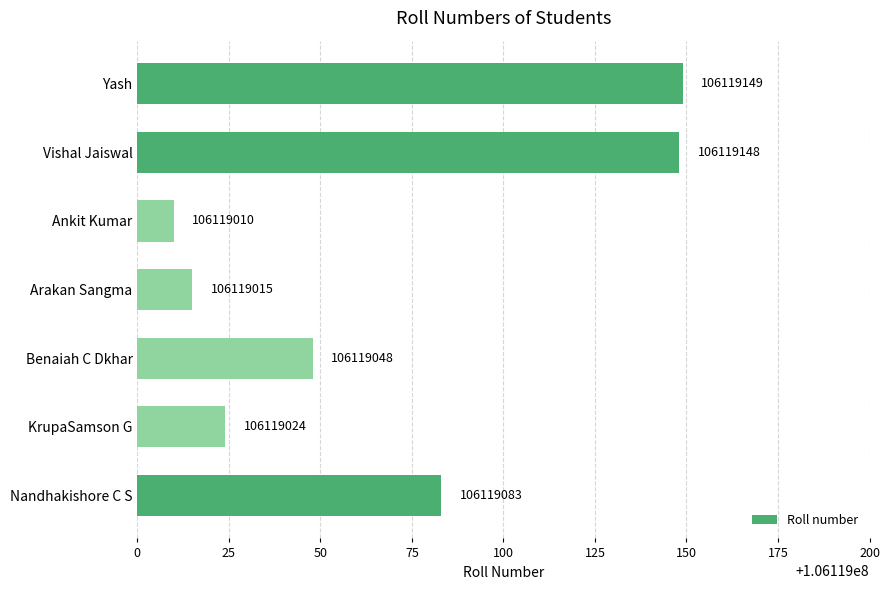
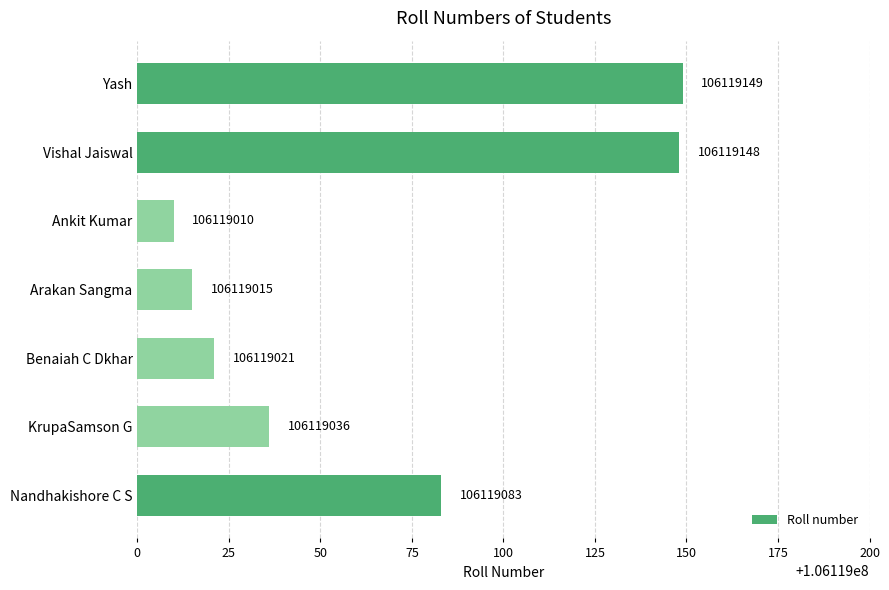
Benaiah C Dkhar: 106119048 -> 106119021
KrupaSamson G: 106119024 -> 106119036
